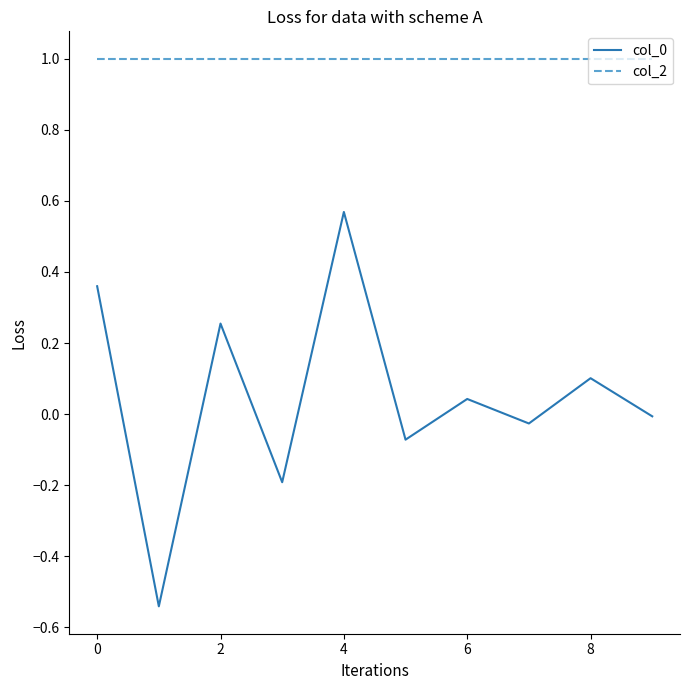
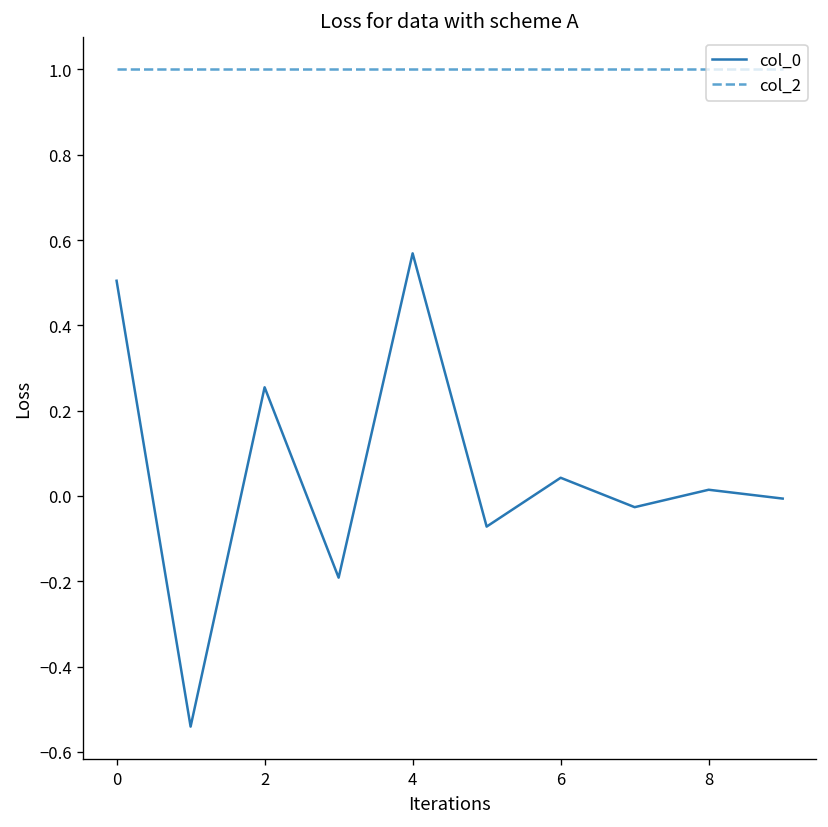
col_0, 0: 0.36 -> 0.50
col_0, 8: 0.10 -> 0.01
